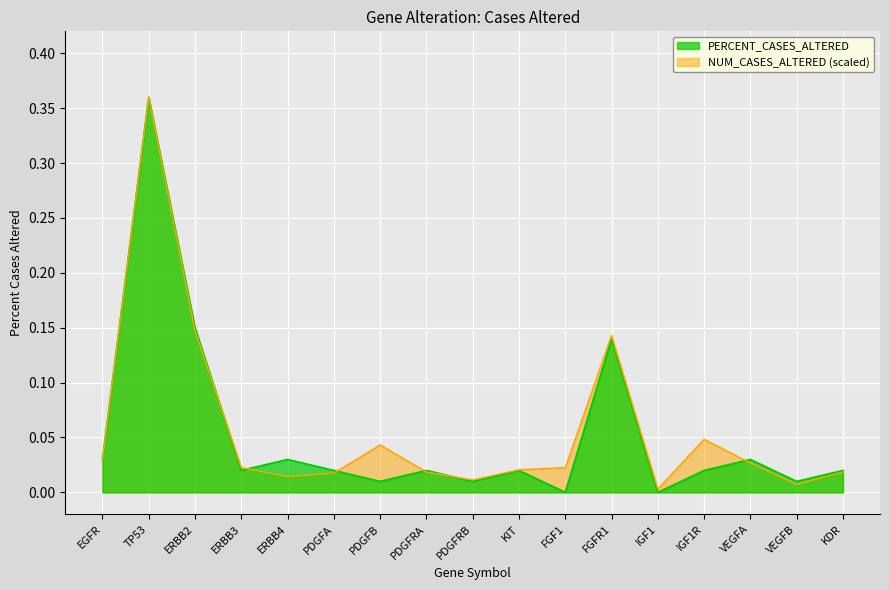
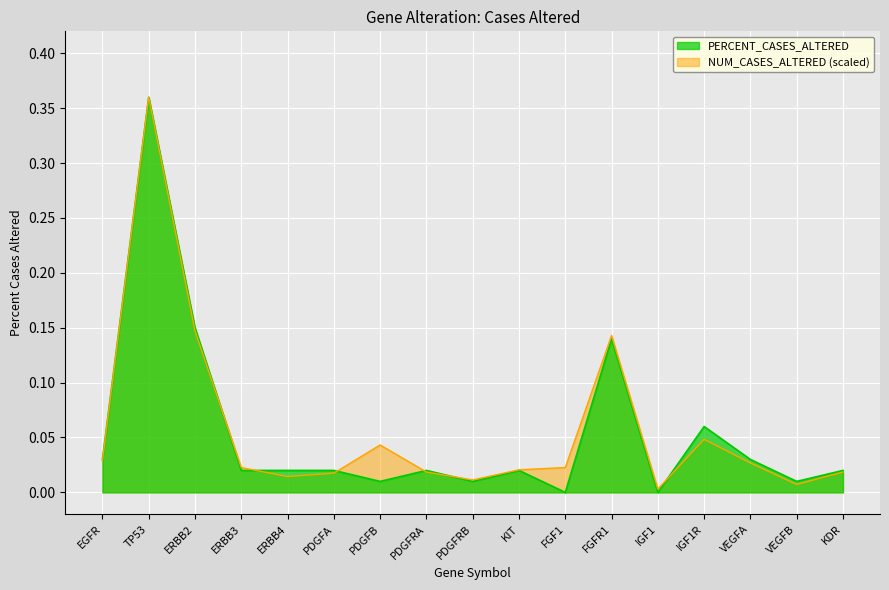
PERCENT_CASES_ALTERED, ERBB4: 0.03 -> 0.02
PERCENT_CASES_ALTERED, IGF1R: 0.02 -> 0.06
